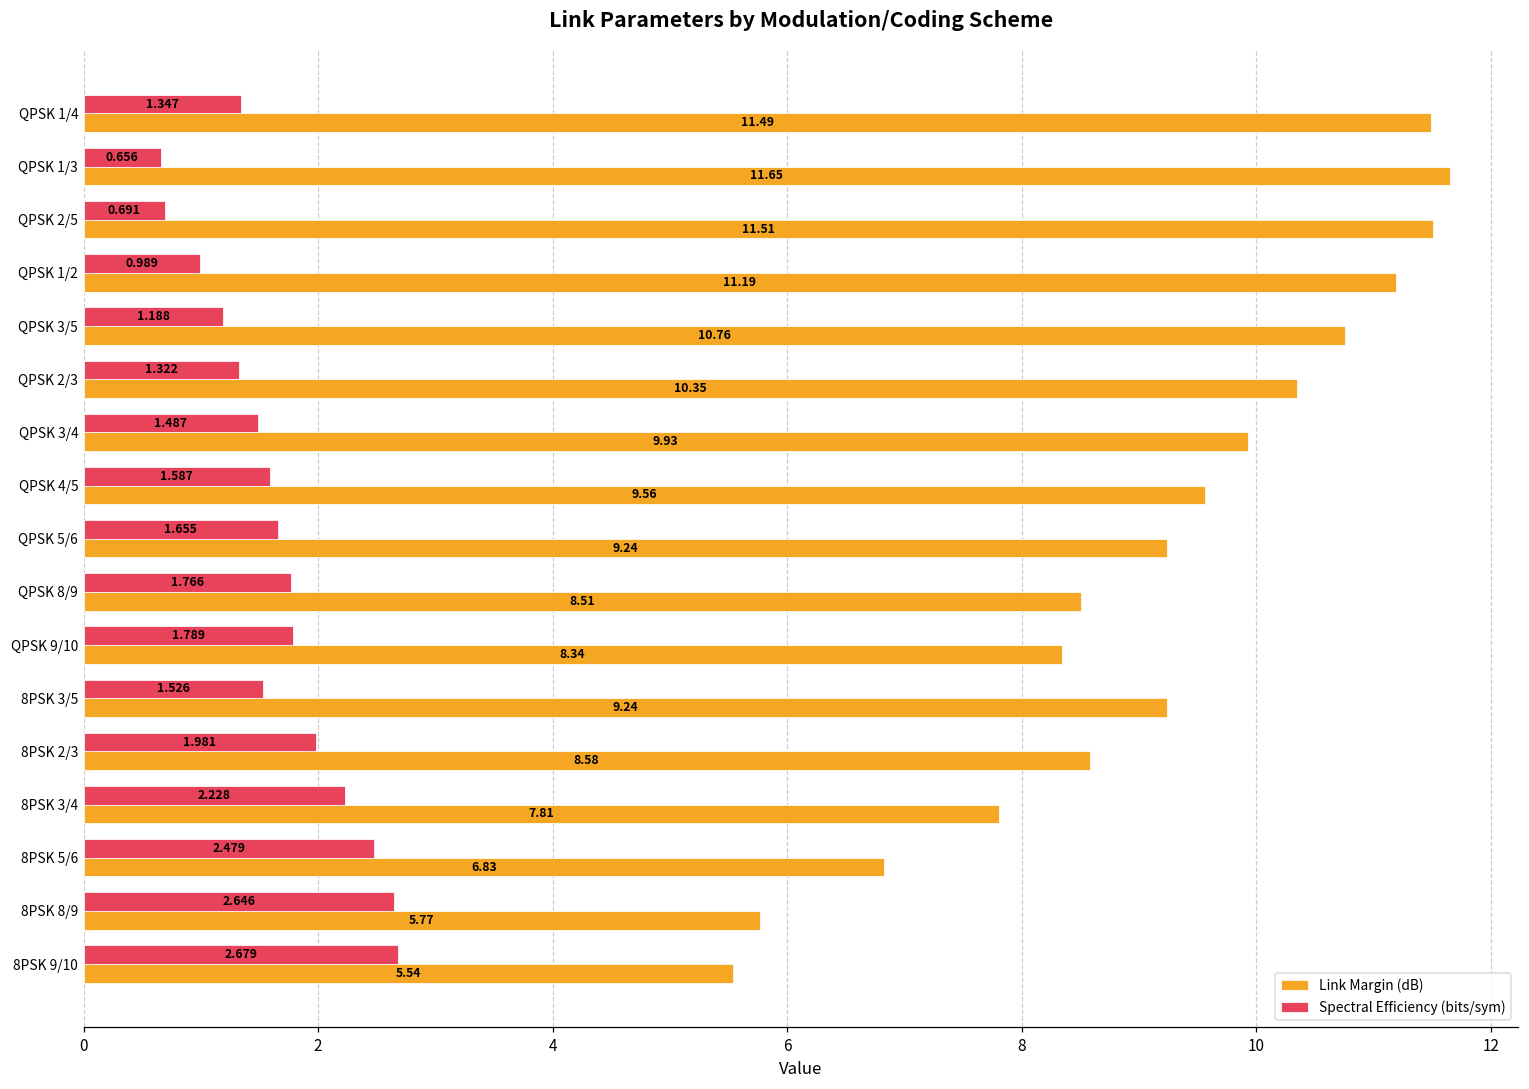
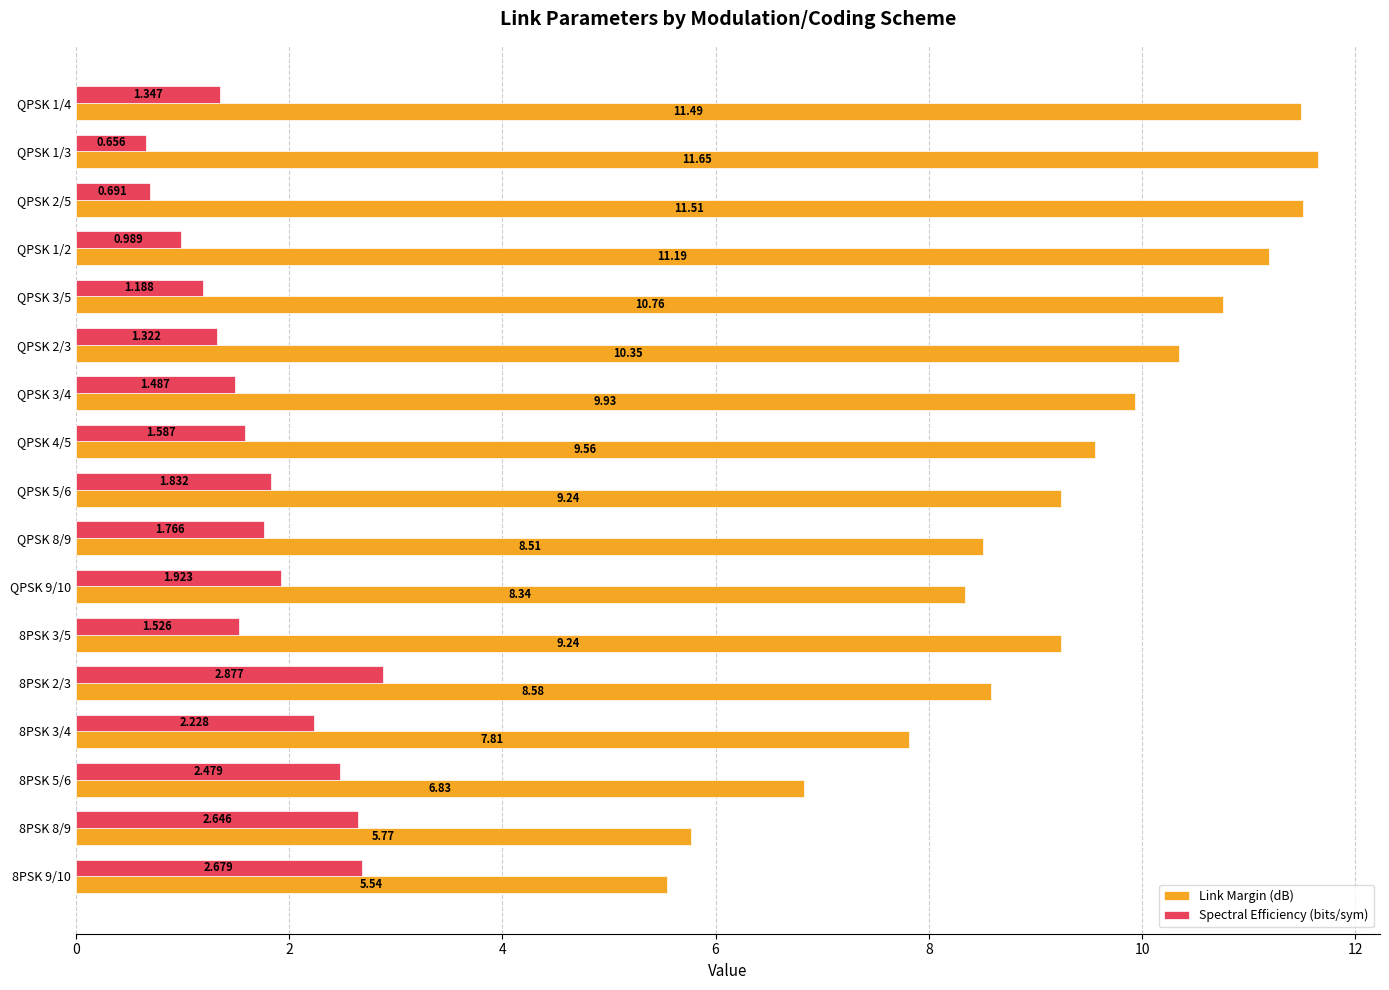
Spectral Efficiency (bits/sym), QPSK 5/6: 1.655 -> 1.832
Spectral Efficiency (bits/sym), QPSK 9/10: 1.789 -> 1.923
Spectral Efficiency (bits/sym), 8PSK 2/3: 1.981 -> 2.877
